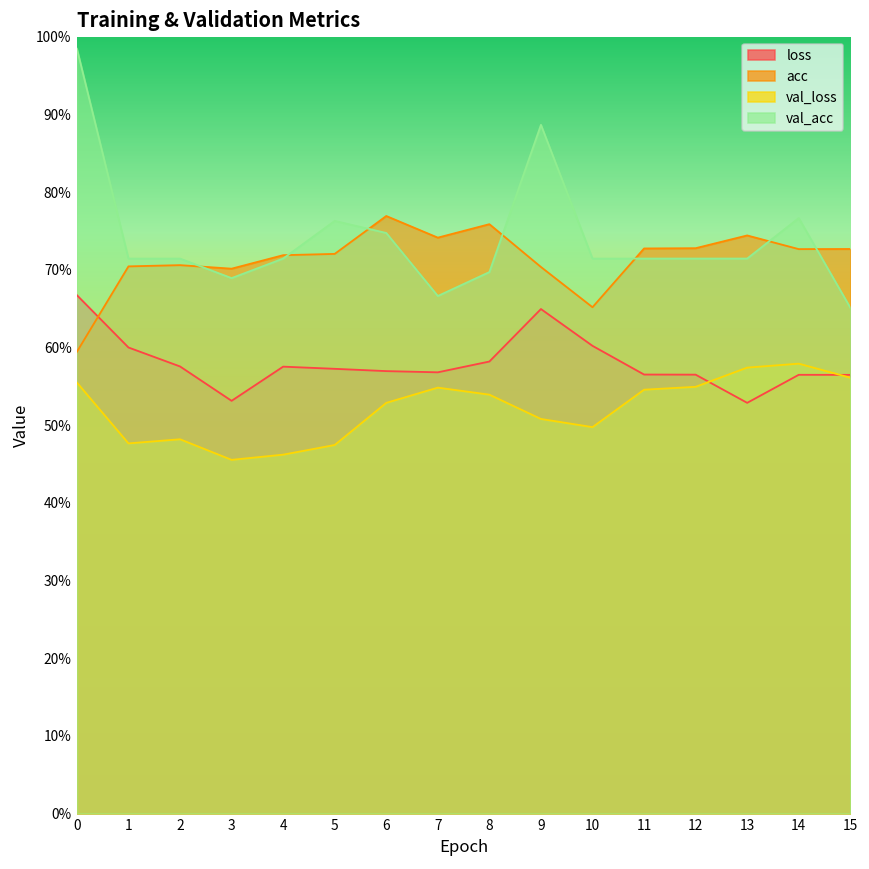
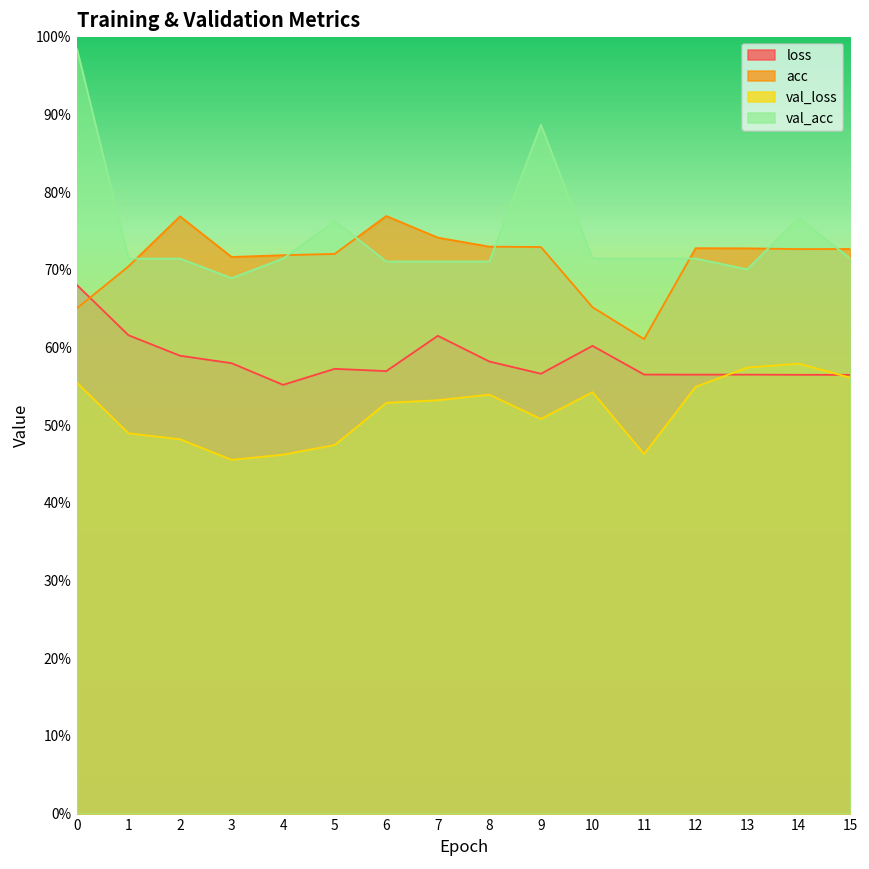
loss, 0: 67% -> 68%
acc, 0: 59% -> 65%
loss, 1: 60% -> 62%
val_loss, 1: 48% -> 49%
loss, 2: 58% -> 59%
acc, 2: 71% -> 77%
loss, 3: 53% -> 58%
acc, 3: 70% -> 72%
loss, 4: 58% -> 55%
val_acc, 6: 75% -> 71%
loss, 7: 57% -> 61%
val_loss, 7: 55% -> 53%
val_acc, 7: 67% -> 71%
acc, 8: 76% -> 73%
val_acc, 8: 70% -> 71%
loss, 9: 65% -> 57%
acc, 9: 70% -> 73%
val_loss, 10: 50% -> 54%
acc, 11: 73% -> 61%
val_loss, 11: 55% -> 46%
loss, 13: 53% -> 56%
acc, 13: 74% -> 73%
val_acc, 13: 71% -> 70%
val_acc, 15: 65% -> 71%
